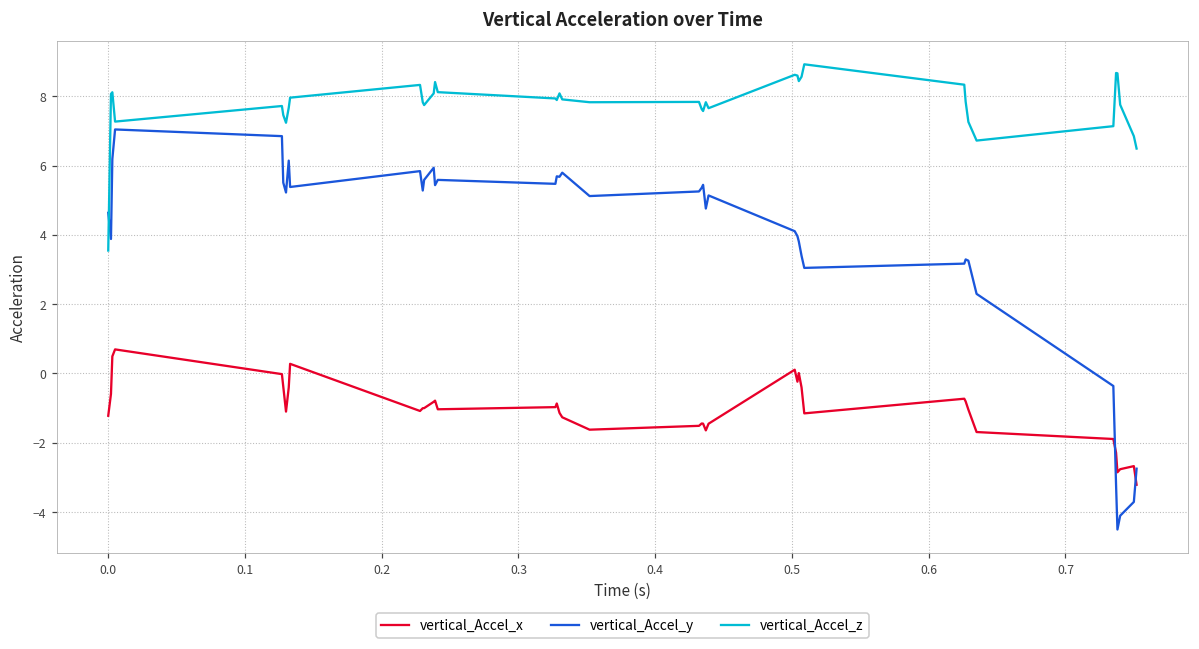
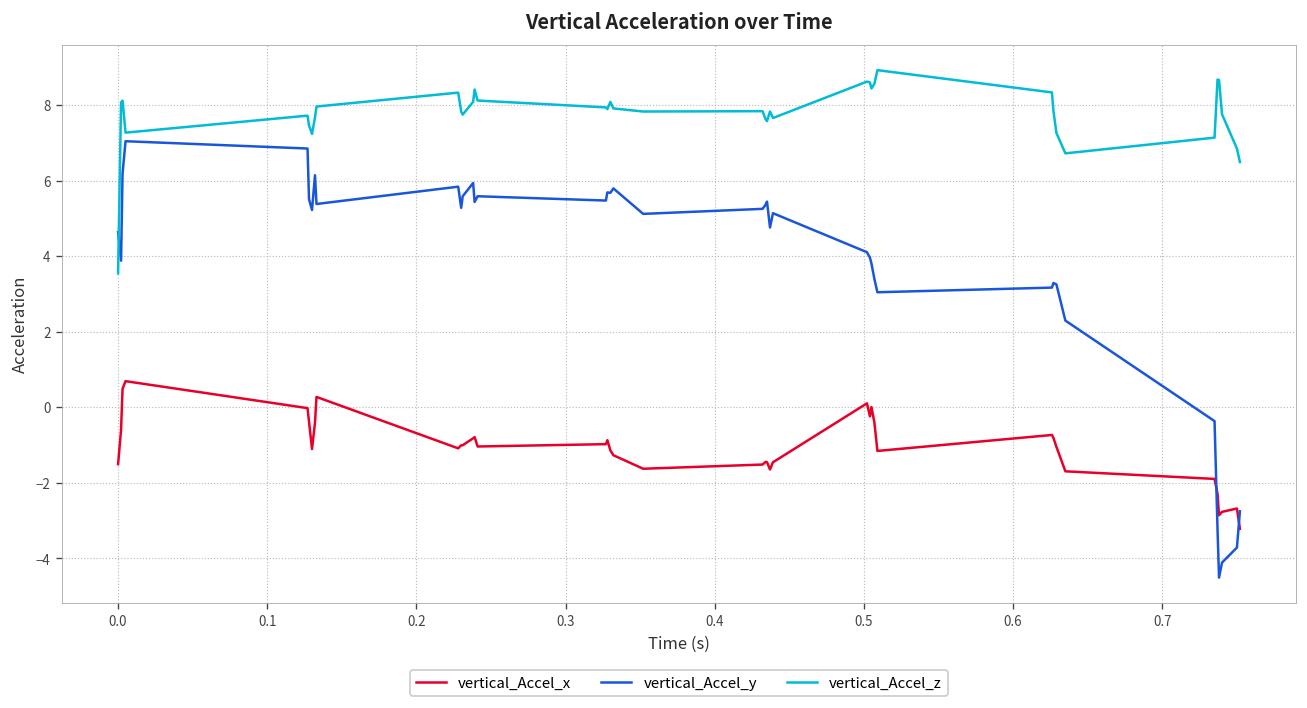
vertical_Accel_x, 0.0: -1.2 -> -1.5
